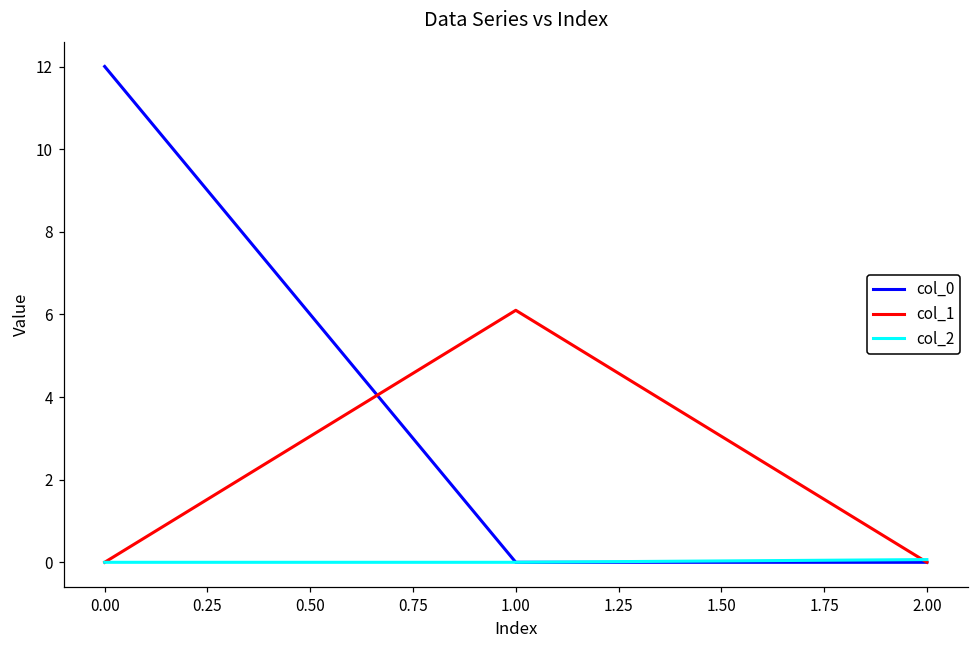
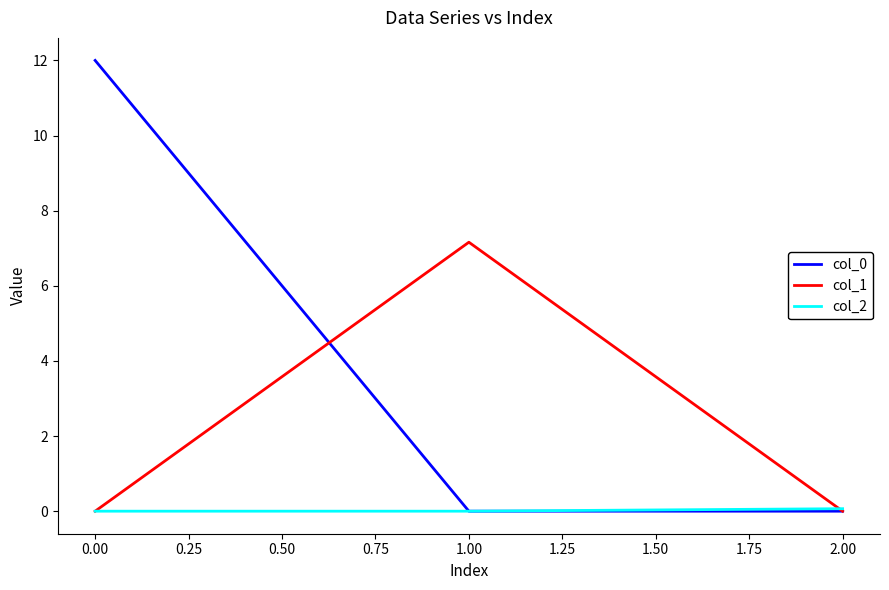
col_1, 1.00: 6.1 -> 7.2
